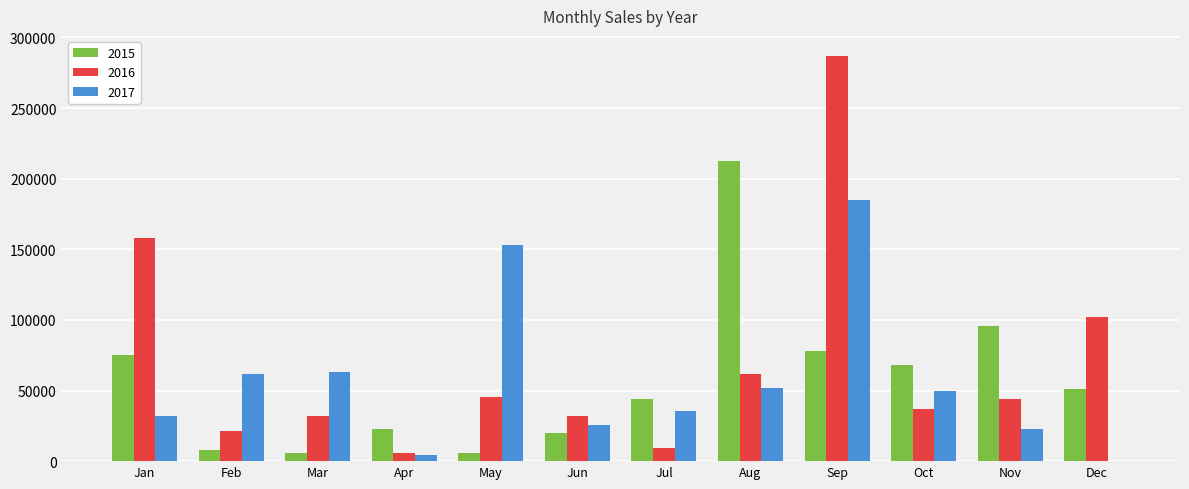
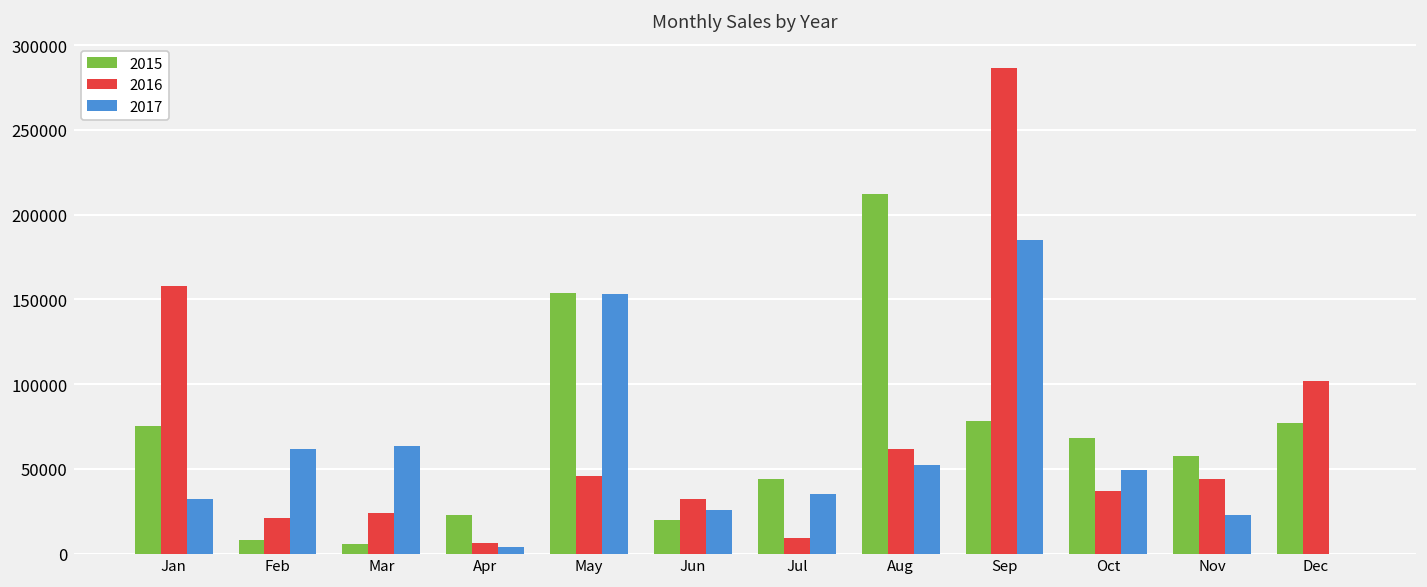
2016, Mar: 32000 -> 24000
2015, May: 6000 -> 154000
2015, Nov: 96000 -> 58000
2015, Dec: 51000 -> 77000
